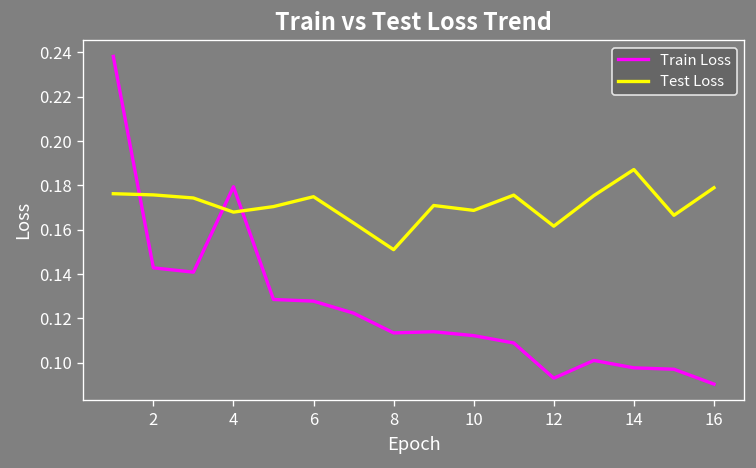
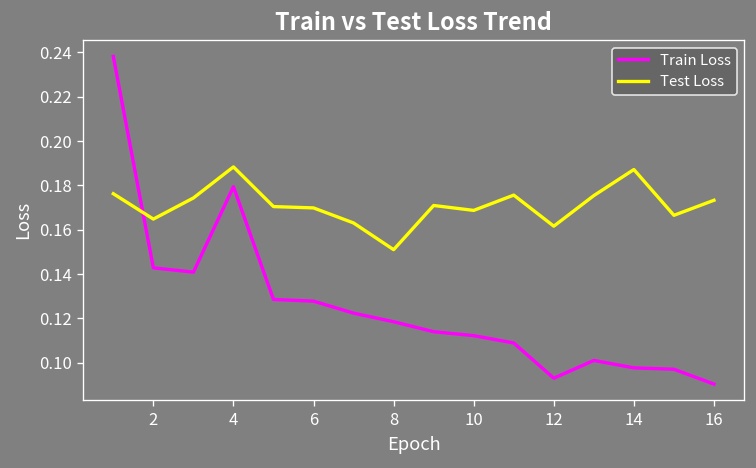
Test Loss, 2: 0.176 -> 0.165
Test Loss, 4: 0.168 -> 0.188
Test Loss, 6: 0.175 -> 0.170
Train Loss, 8: 0.113 -> 0.118
Test Loss, 16: 0.179 -> 0.173
